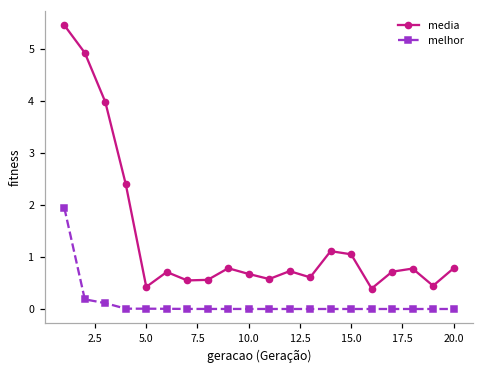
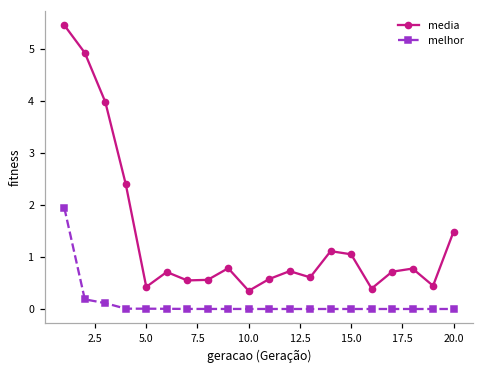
media, 10.0: 0.7 -> 0.3
media, 20.0: 0.8 -> 1.5
